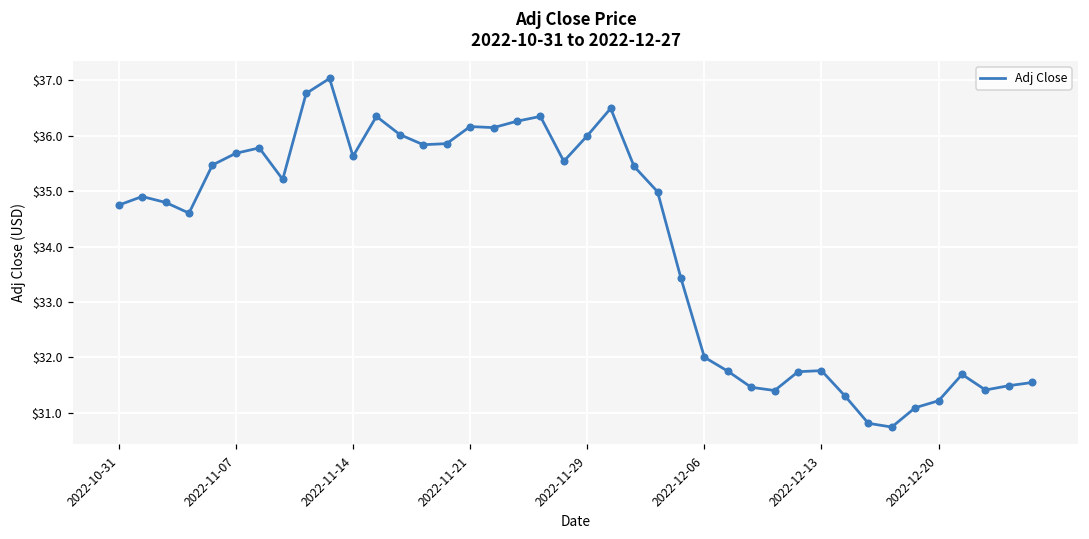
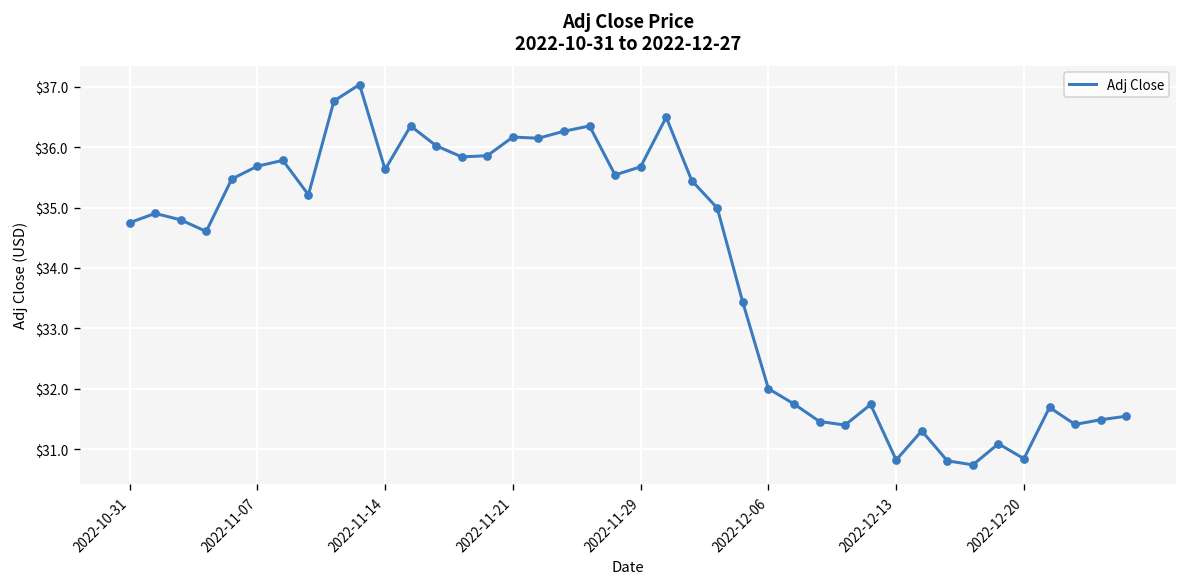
2022-11-29: $36.0 -> $35.7
2022-12-13: $31.8 -> $30.8
2022-12-20: $31.2 -> $30.8
